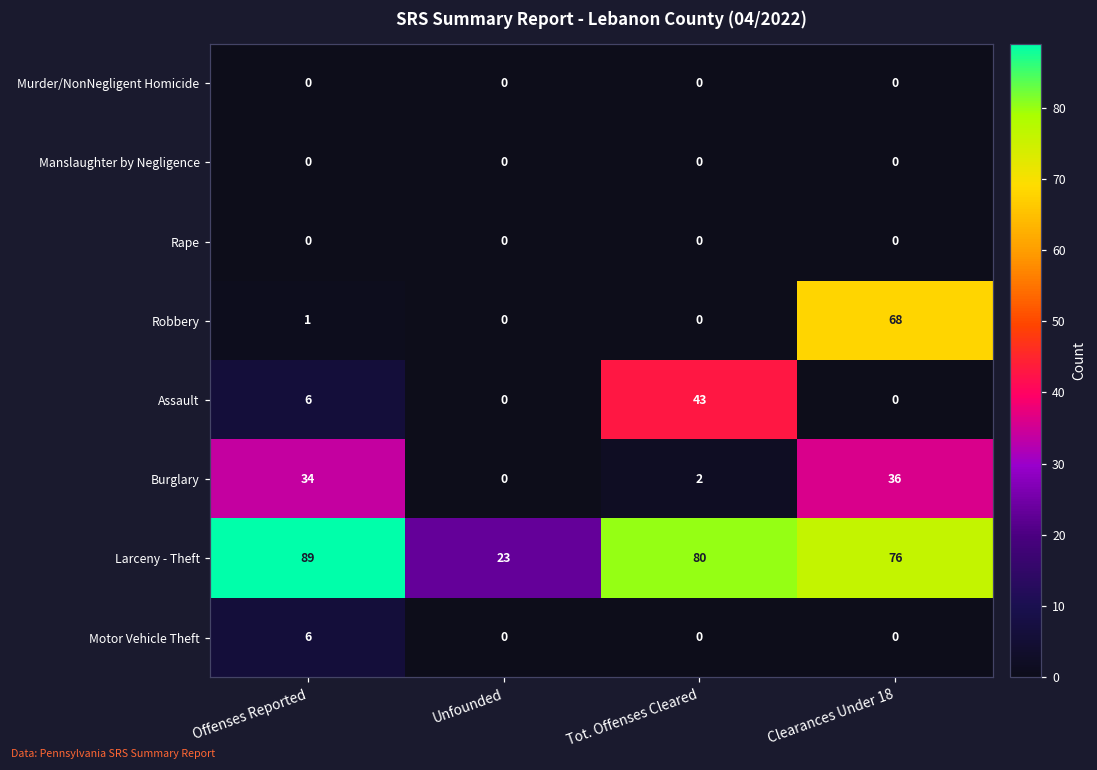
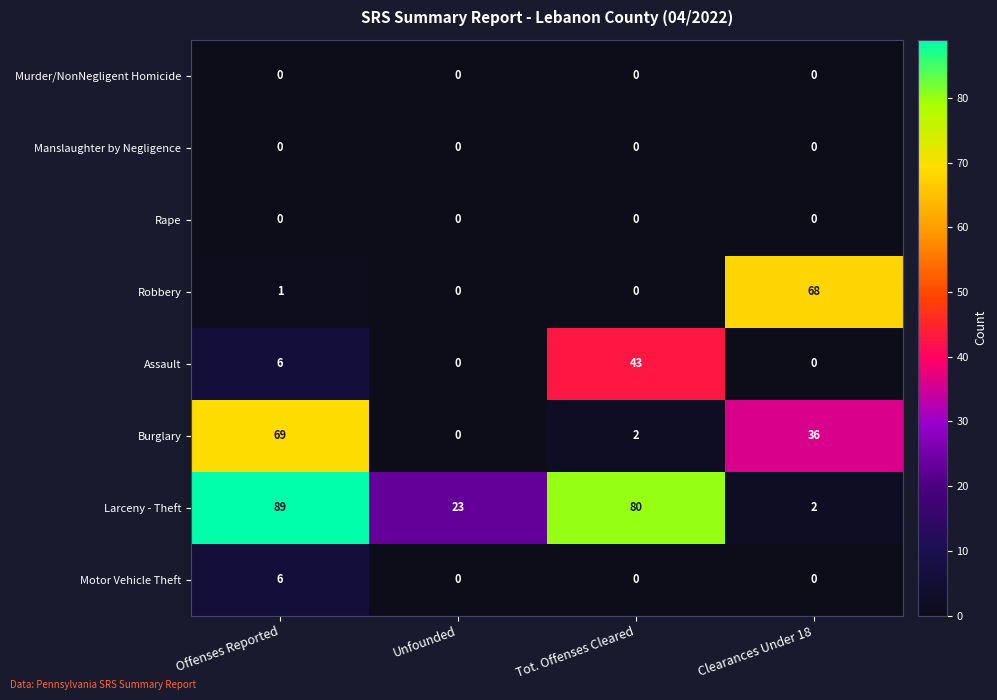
Burglary, Offenses Reported: 34 -> 69
Larceny - Theft, Clearances Under 18: 76 -> 2
